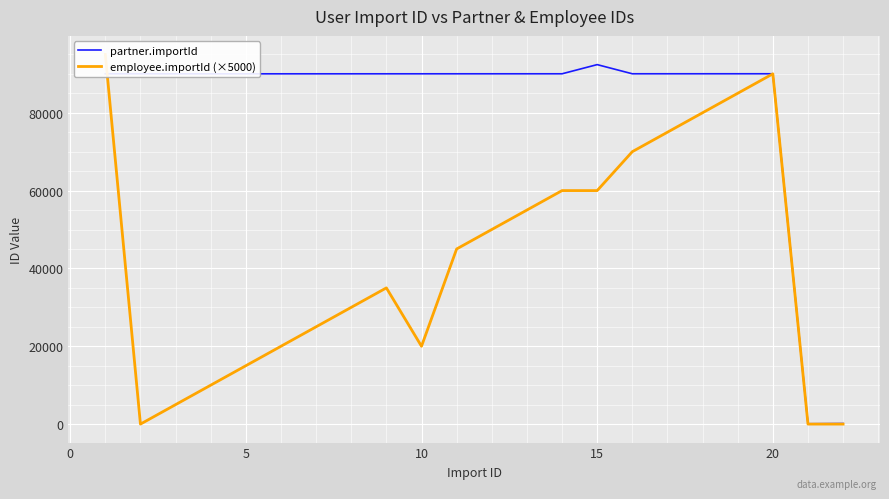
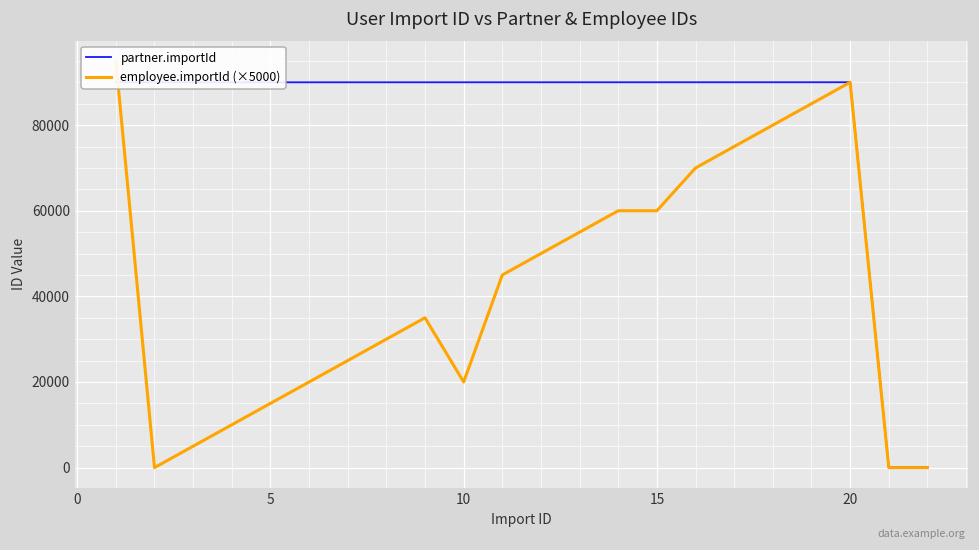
partner.importId, 15: 92000 -> 90000
